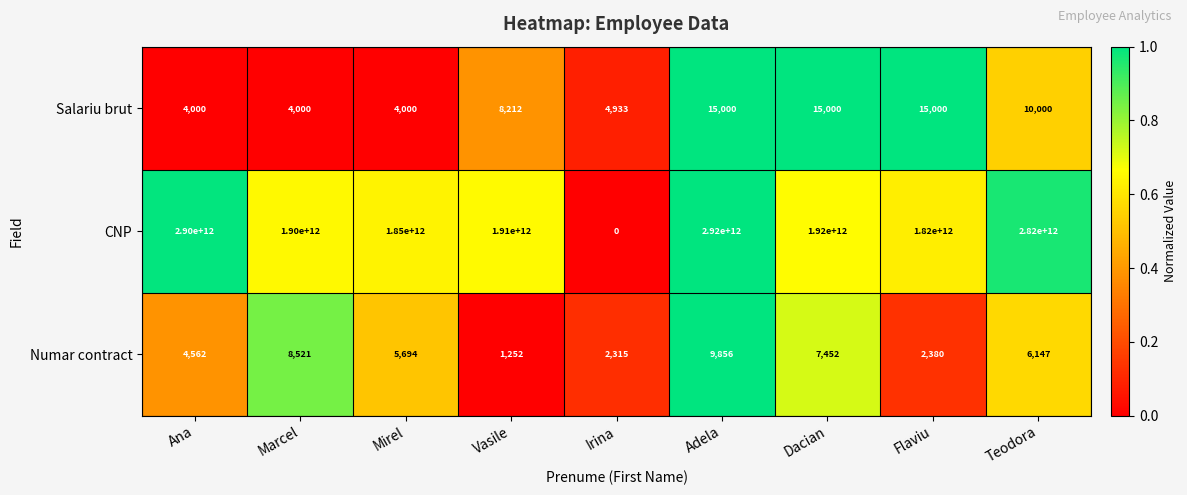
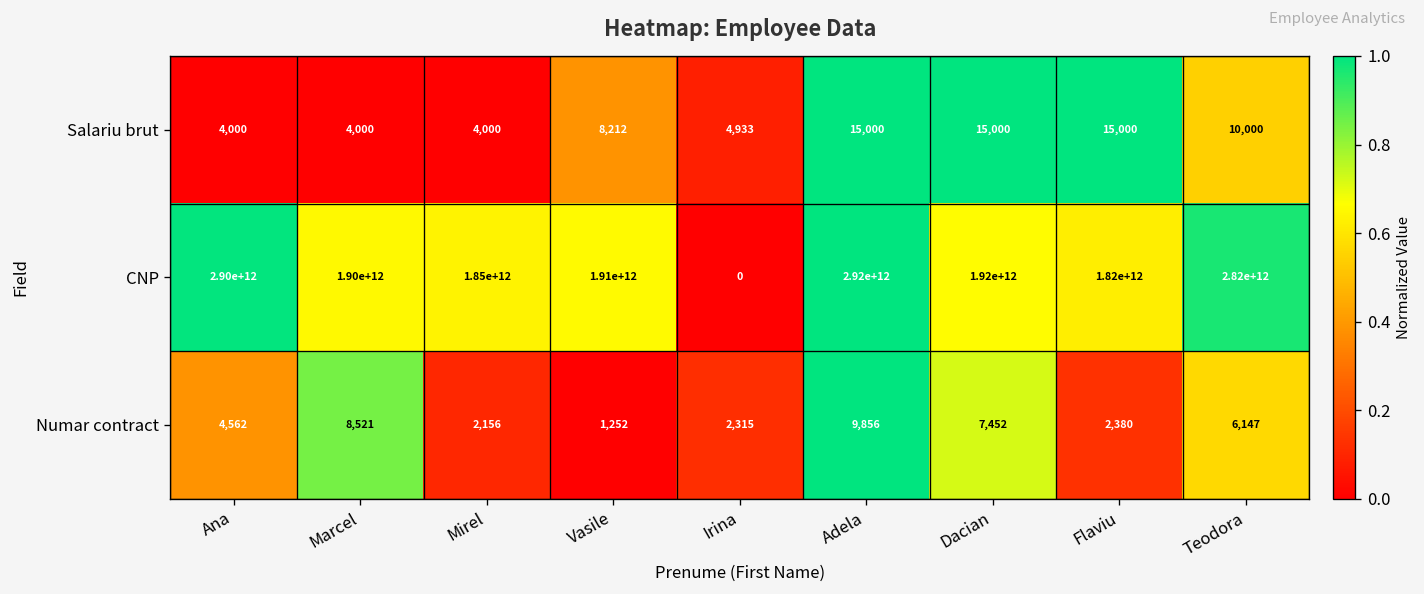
Numar contract, Mirel: 5,694 -> 2,156
